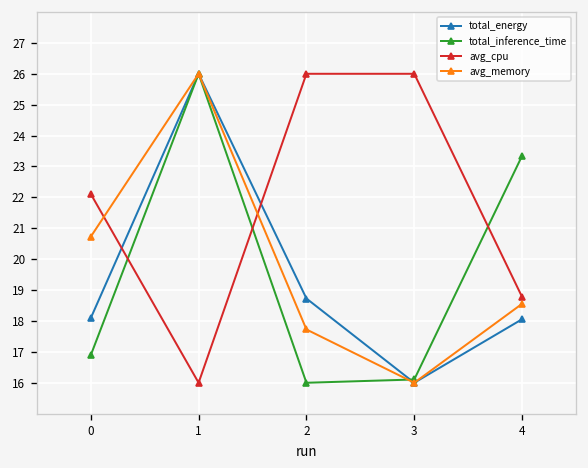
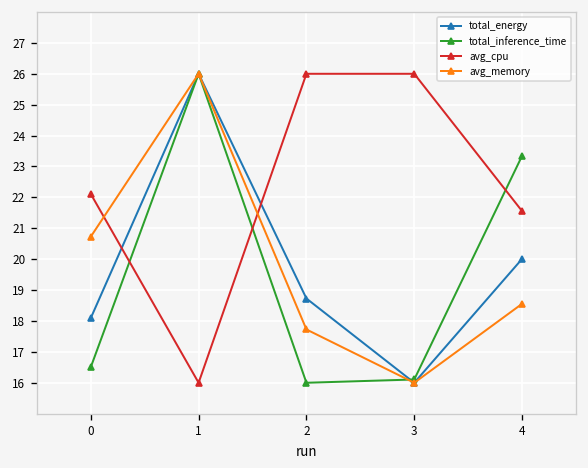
total_inference_time, 0: 16.9 -> 16.5
total_energy, 4: 18.1 -> 20.0
avg_cpu, 4: 18.8 -> 21.6
